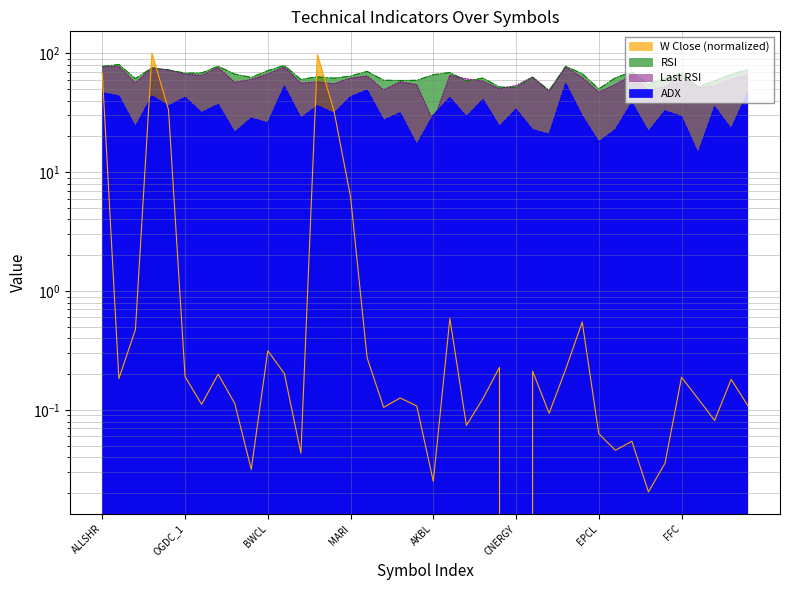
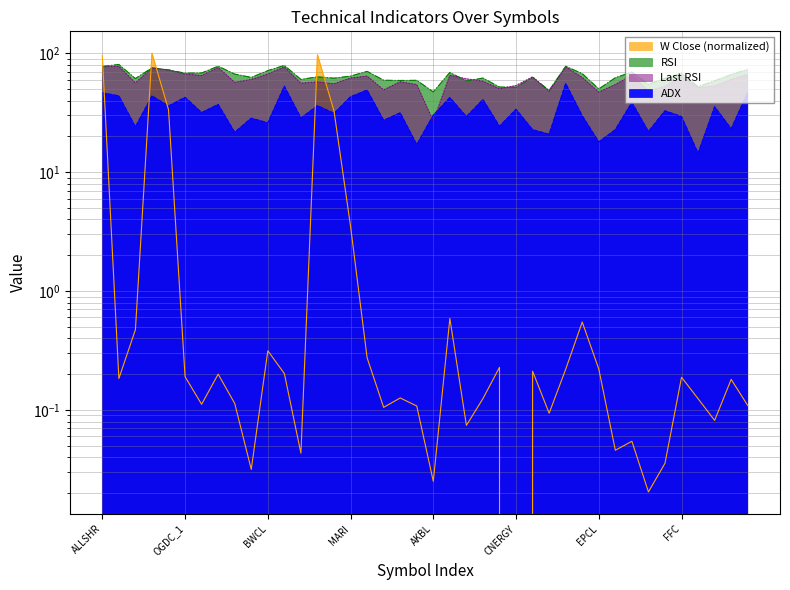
W Close (normalized), ALLSHR: 70 -> 100
W Close (normalized), MARI: 6 -> 3.5
RSI, AKBL: 70 -> 47
W Close (normalized), EPCL: 0.06 -> 0.22
